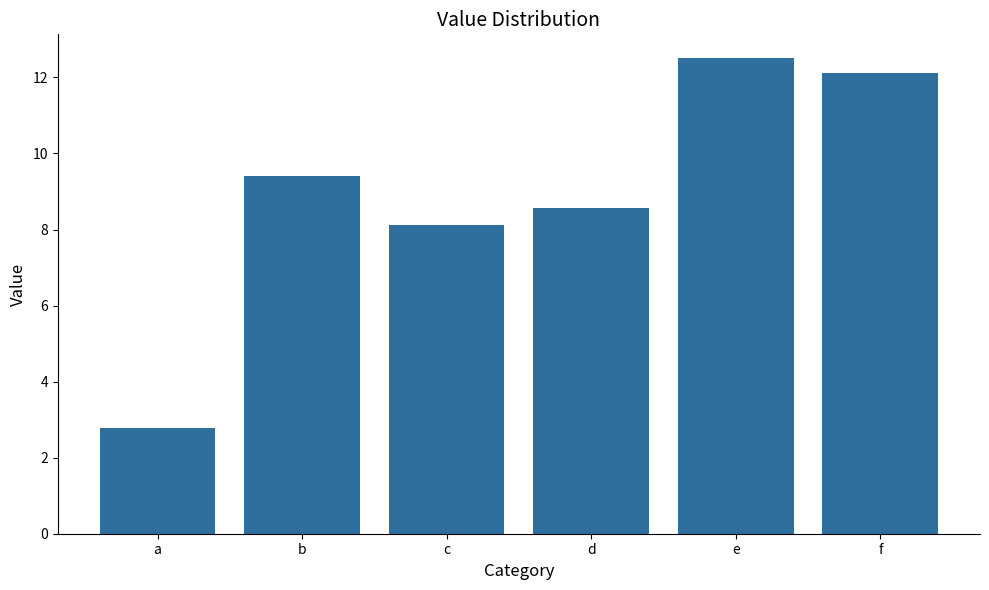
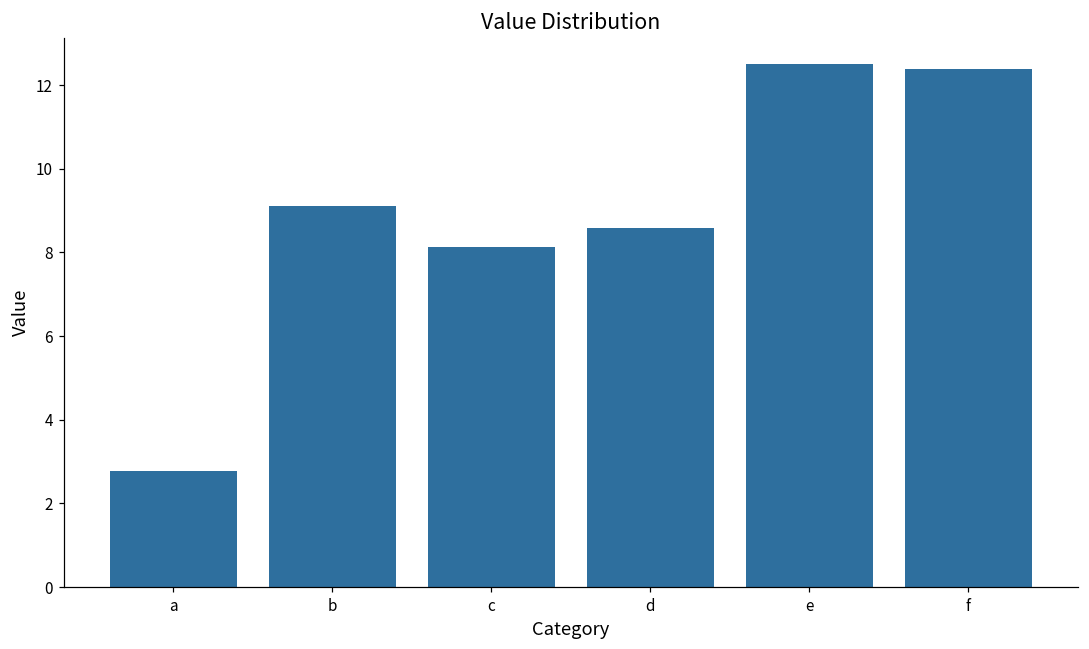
b: 9.4 -> 9.1
f: 12.1 -> 12.4
